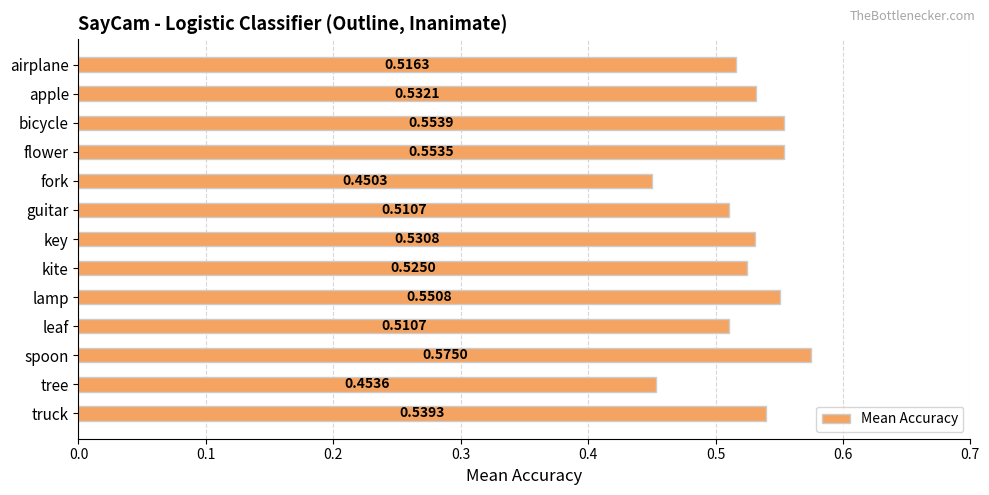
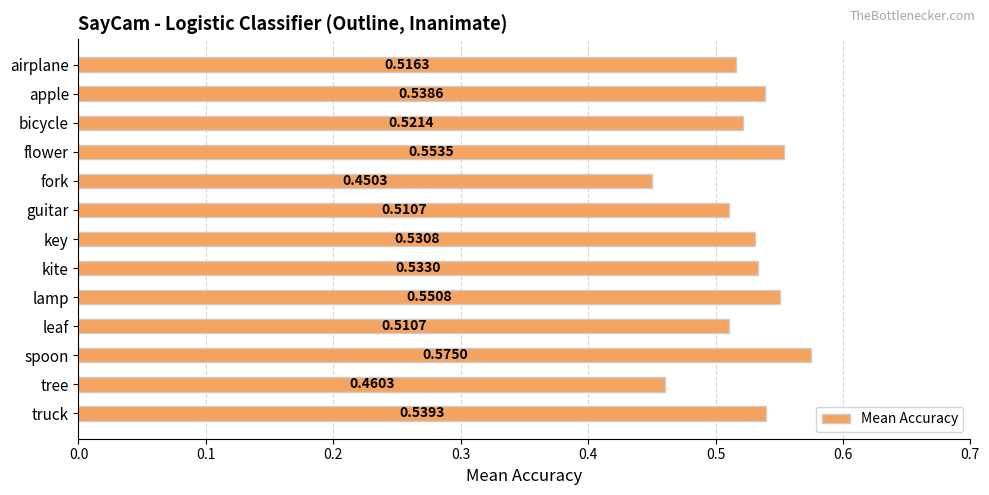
apple: 0.5321 -> 0.5386
bicycle: 0.5539 -> 0.5214
kite: 0.5250 -> 0.5330
tree: 0.4536 -> 0.4603
